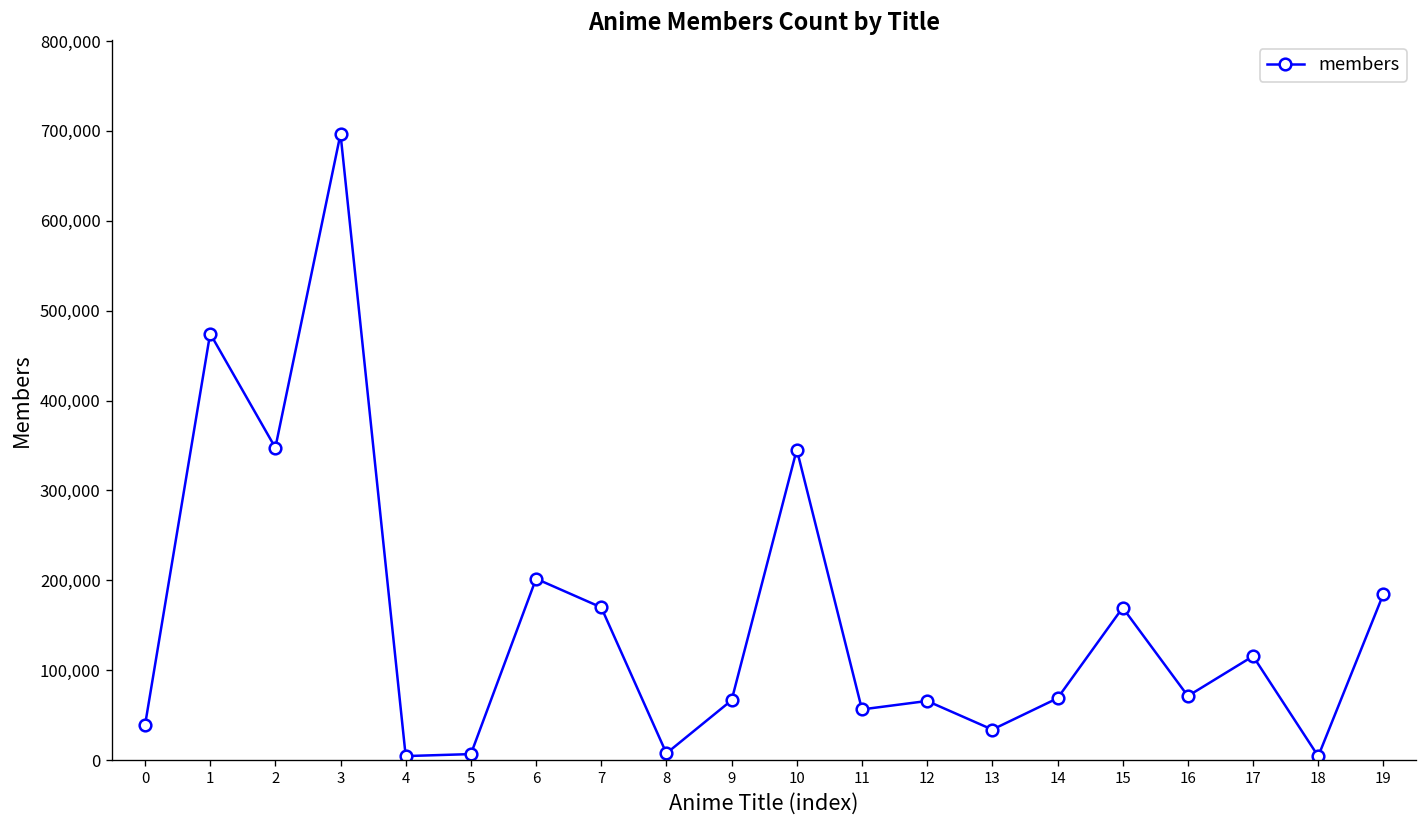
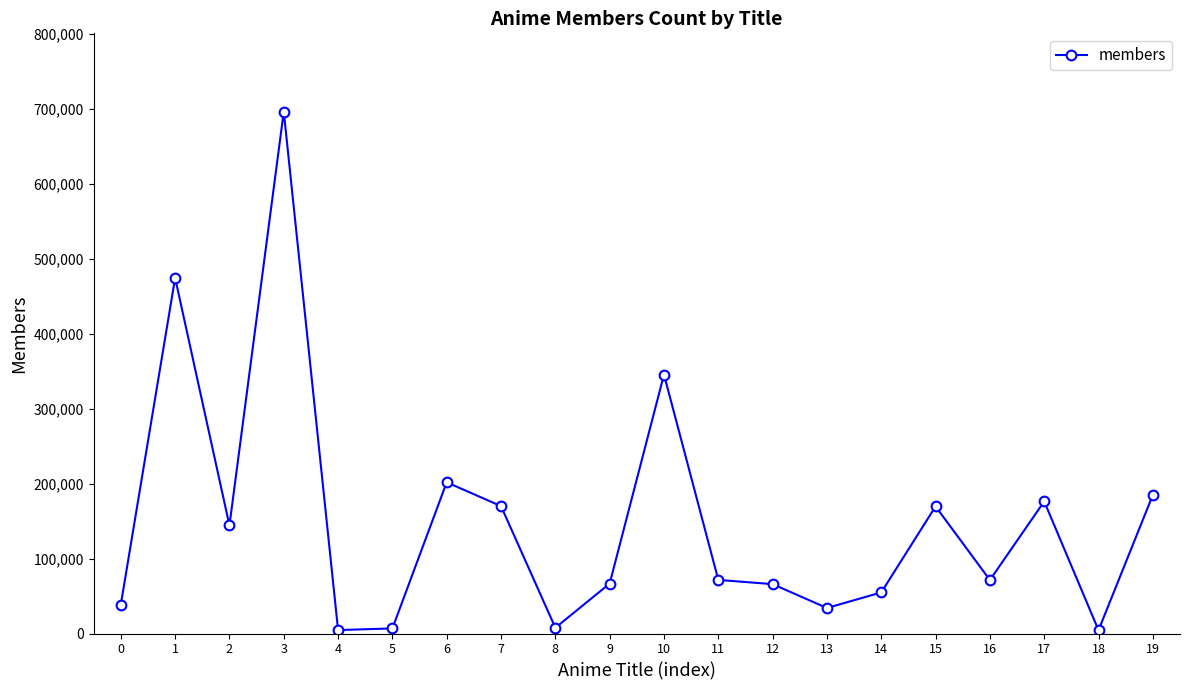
2: 350,000 -> 140,000
11: 60,000 -> 70,000
14: 70,000 -> 50,000
17: 120,000 -> 180,000
